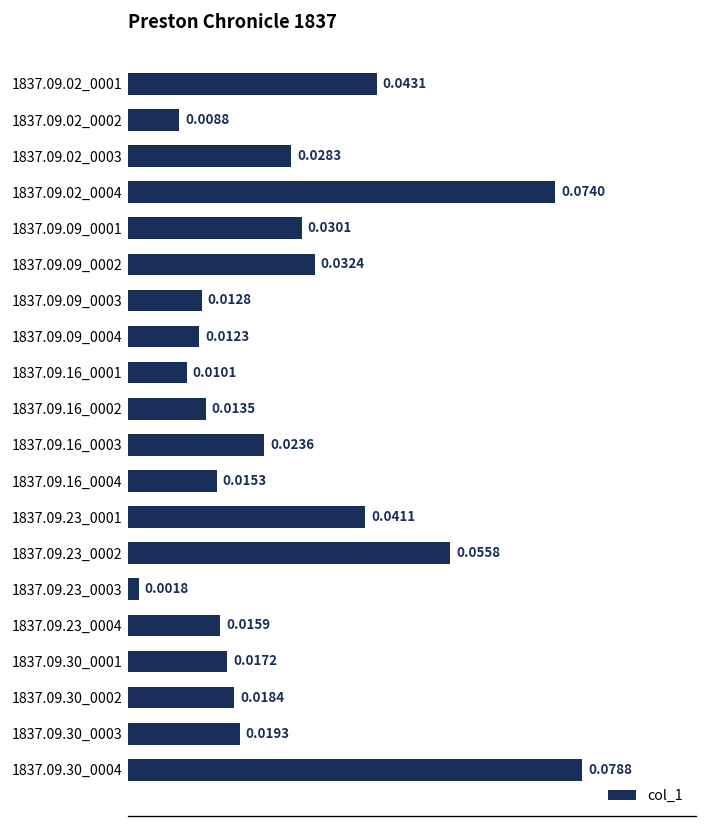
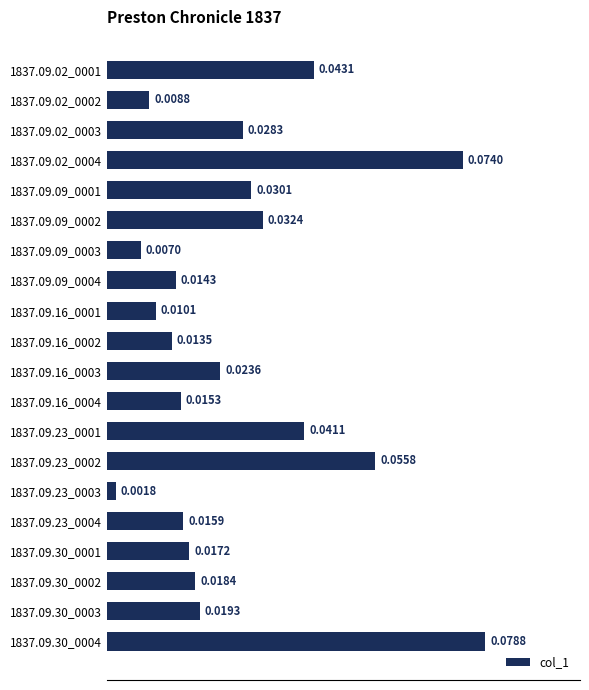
1837.09.09_0003: 0.0128 -> 0.0070
1837.09.09_0004: 0.0123 -> 0.0143
